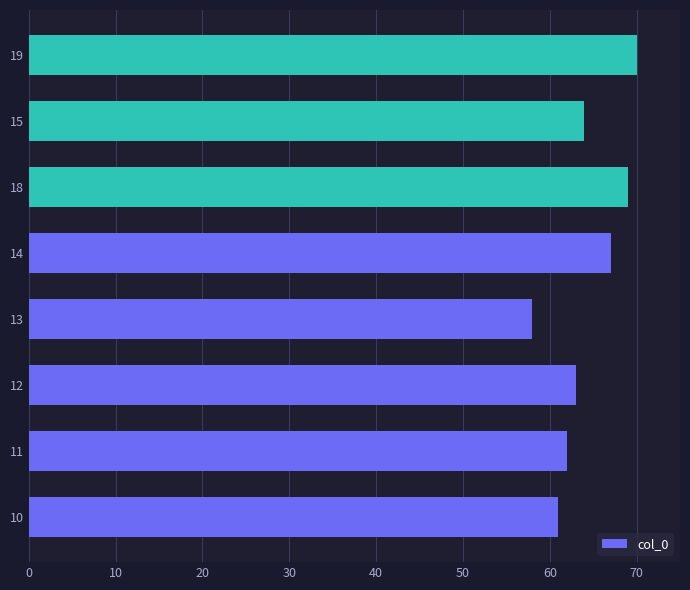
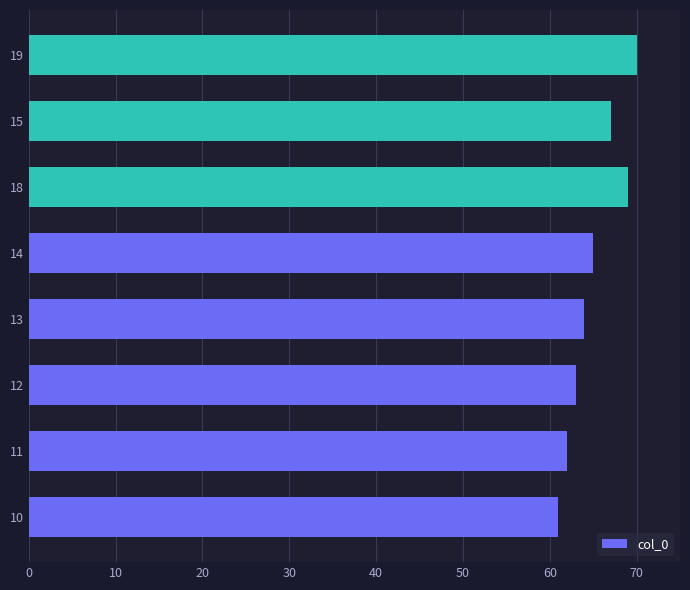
15: 64 -> 67
14: 67 -> 65
13: 58 -> 64
